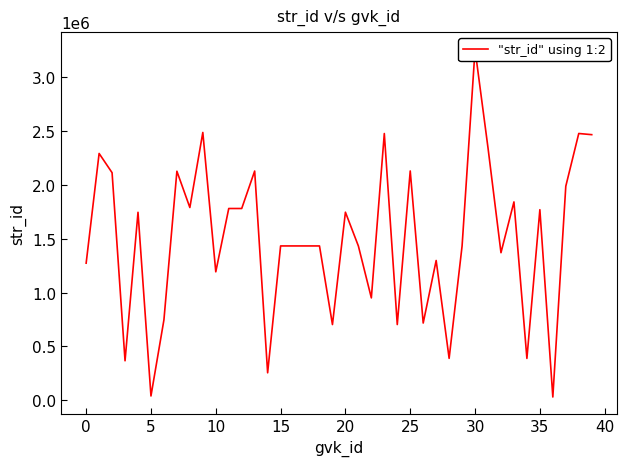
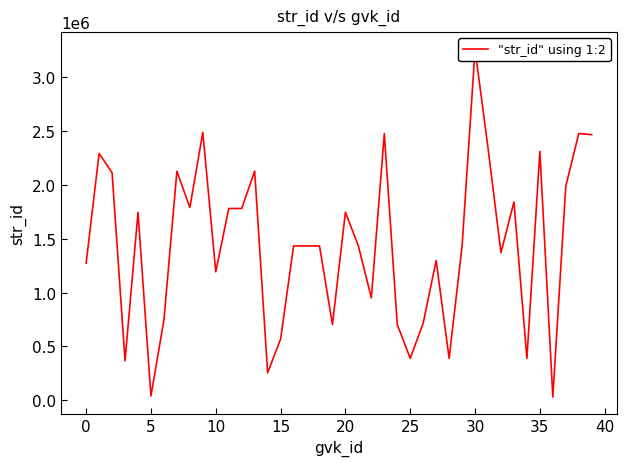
15: 1430000 -> 570000
25: 2130000 -> 390000
35: 1770000 -> 2310000
